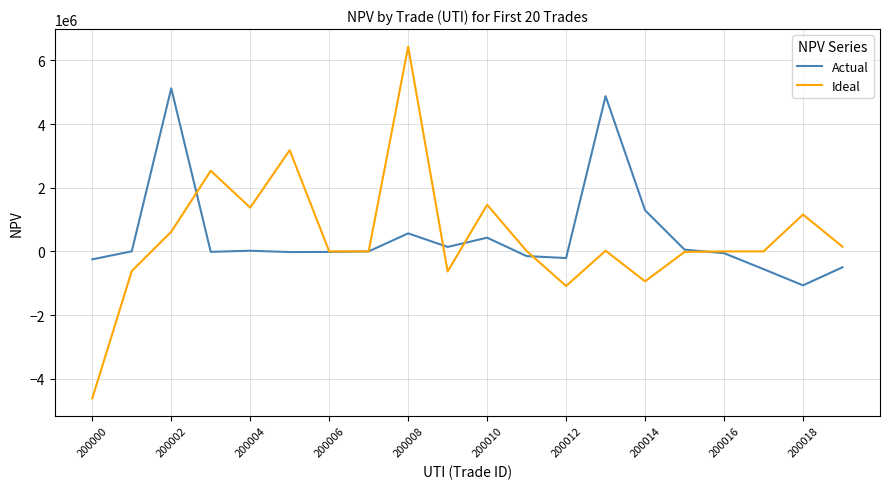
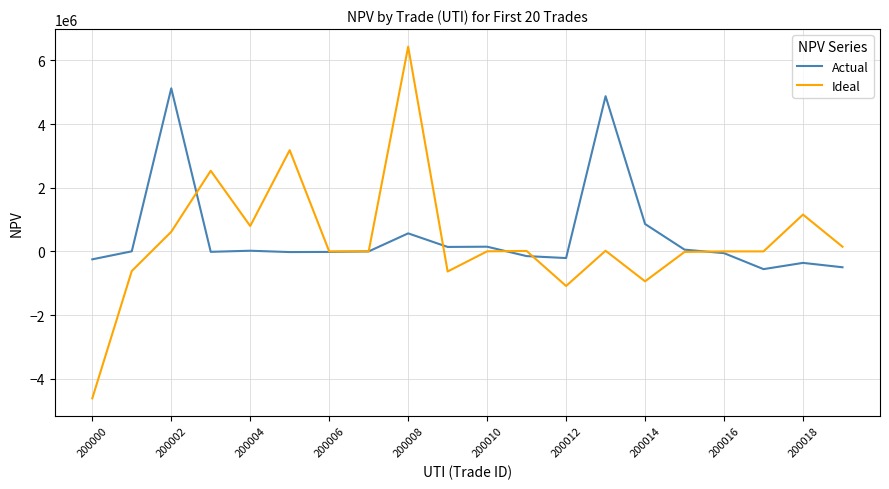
Ideal, 200004: 1400000 -> 800000
Actual, 200010: 400000 -> 100000
Ideal, 200010: 1500000 -> 0
Actual, 200014: 1300000 -> 900000
Actual, 200018: -1100000 -> -400000
